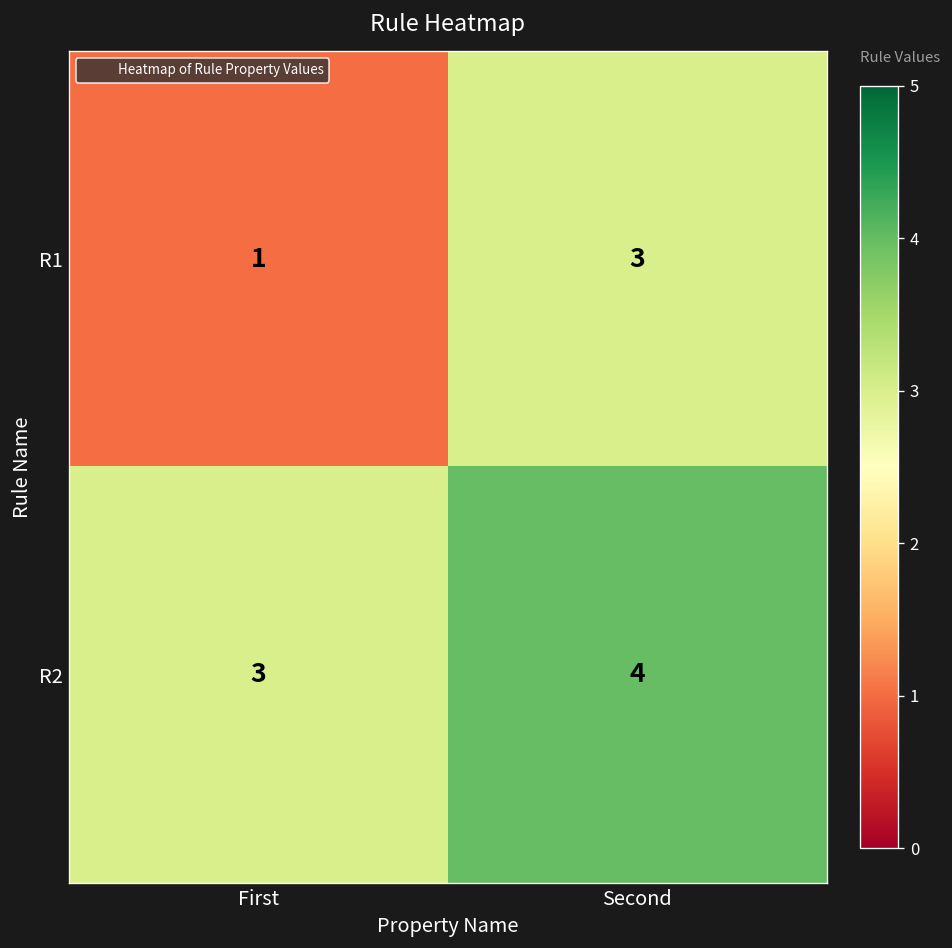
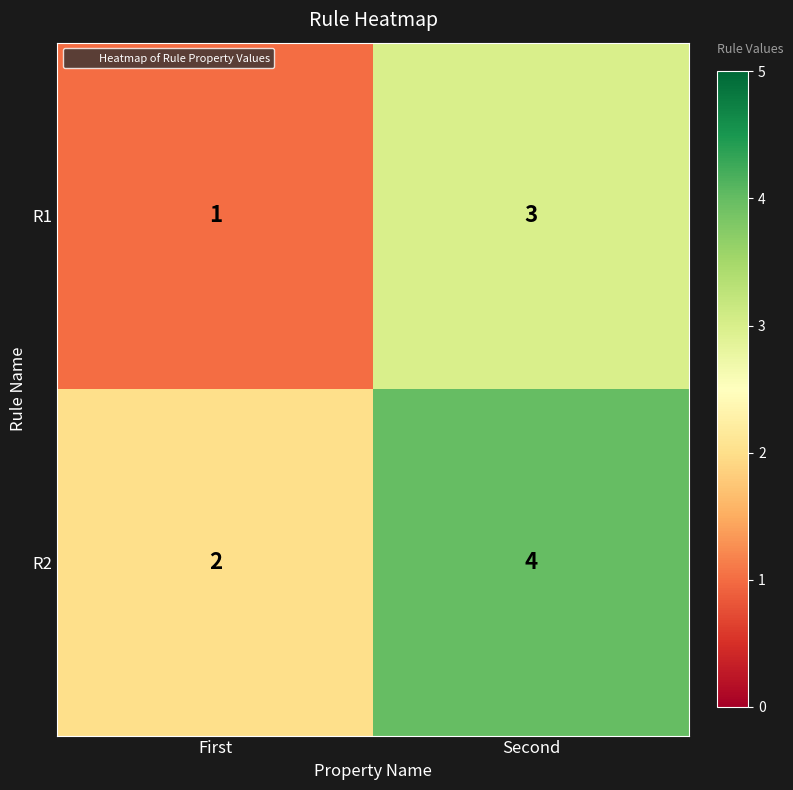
R2, First: 3 -> 2
